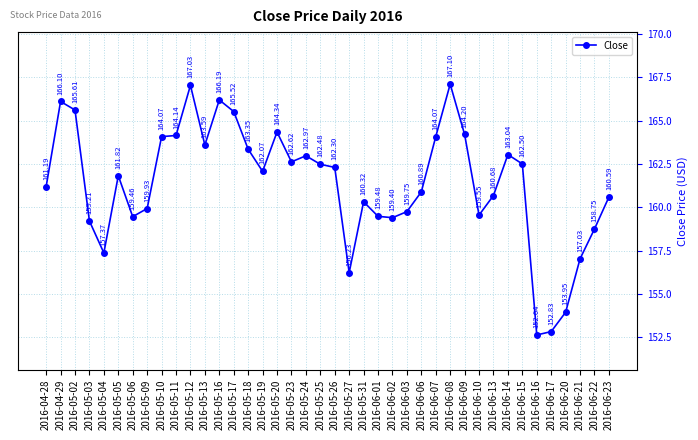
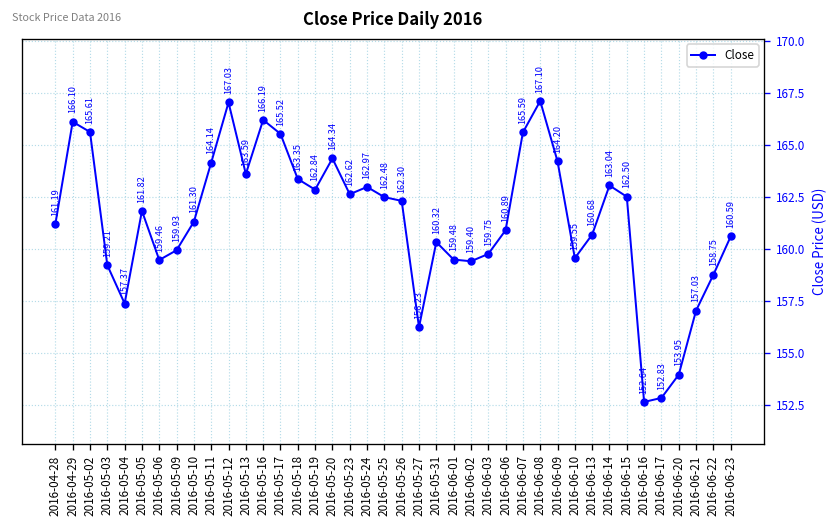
2016-05-10: 164.07 -> 161.30
2016-05-19: 162.07 -> 162.84
2016-06-07: 164.07 -> 165.59
